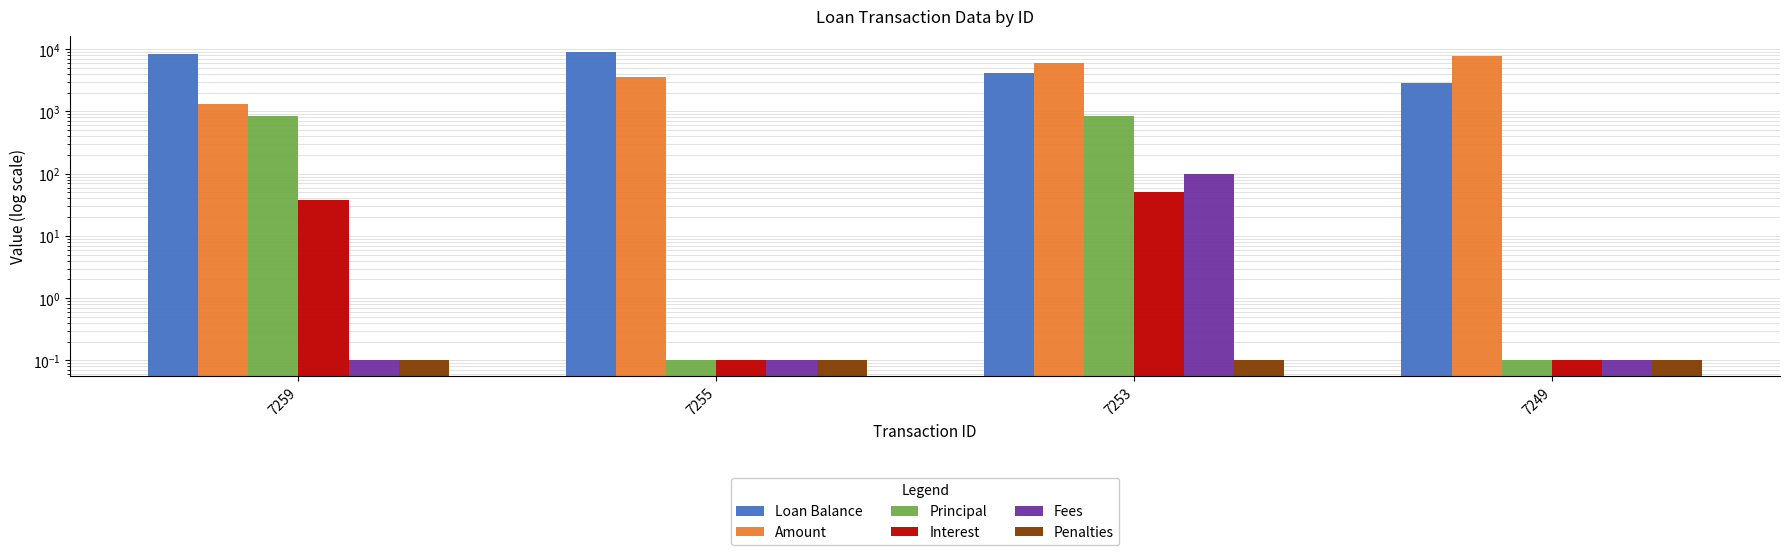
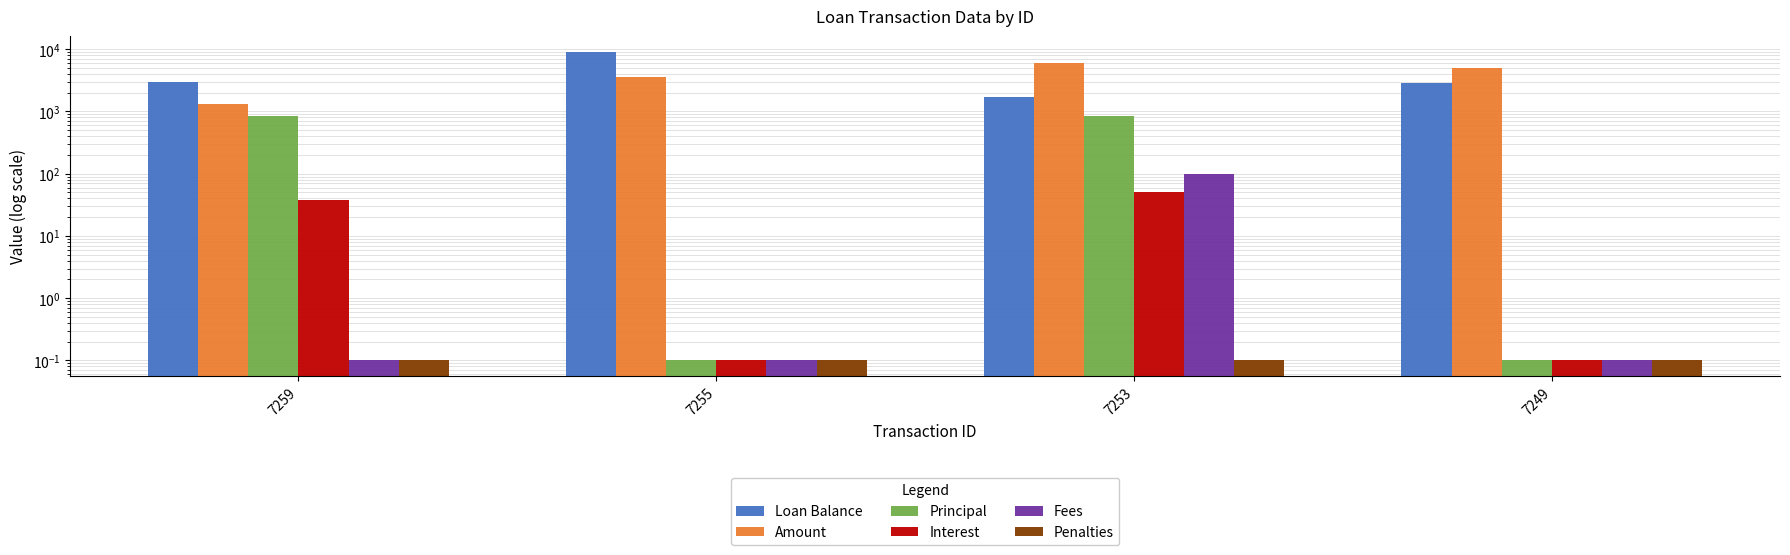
Loan Balance, 7259: 8000 -> 3000
Loan Balance, 7253: 4000 -> 1700
Amount, 7249: 8000 -> 5000
